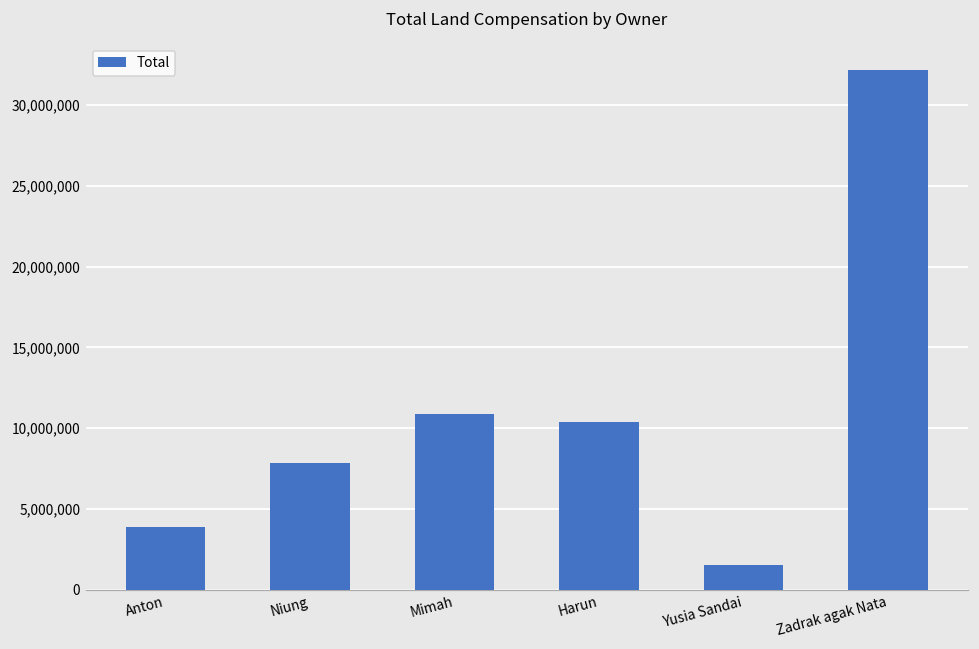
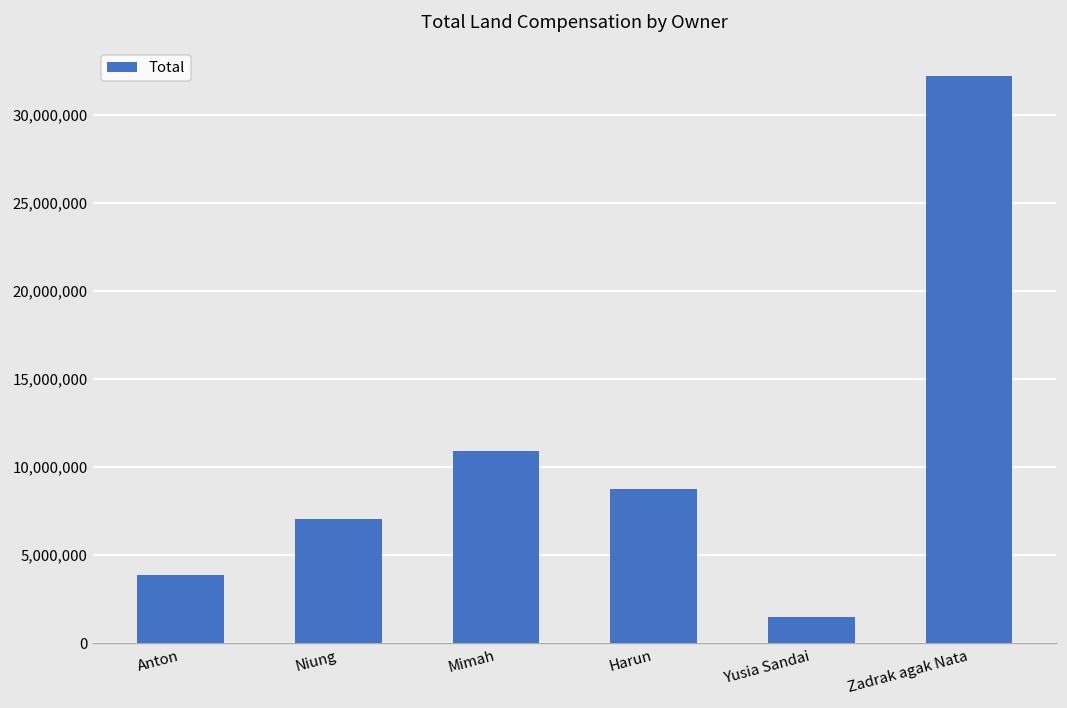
Niung: 7,900,000 -> 7,100,000
Harun: 10,400,000 -> 8,700,000
